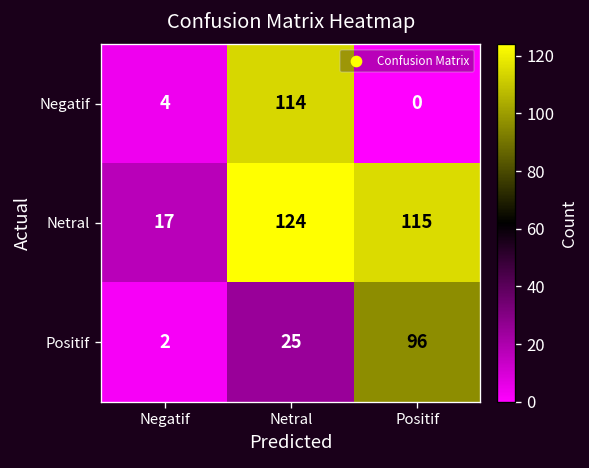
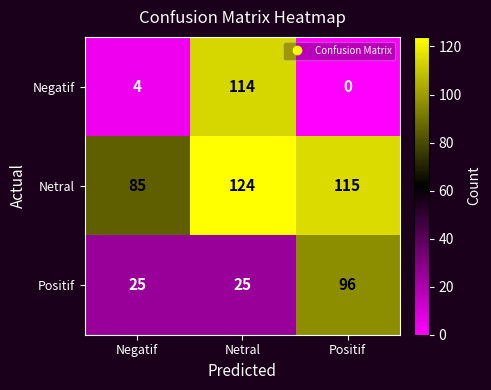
Netral, Negatif: 17 -> 85
Positif, Negatif: 2 -> 25
